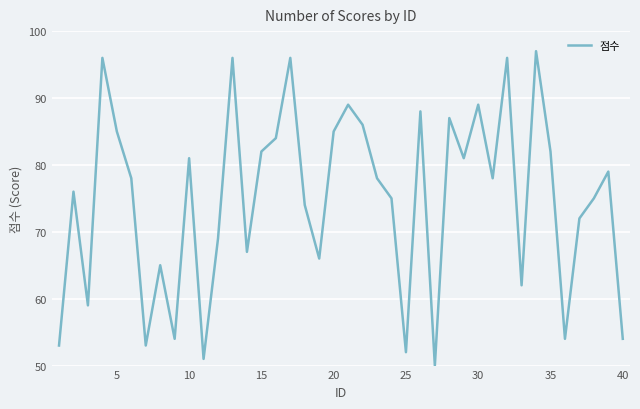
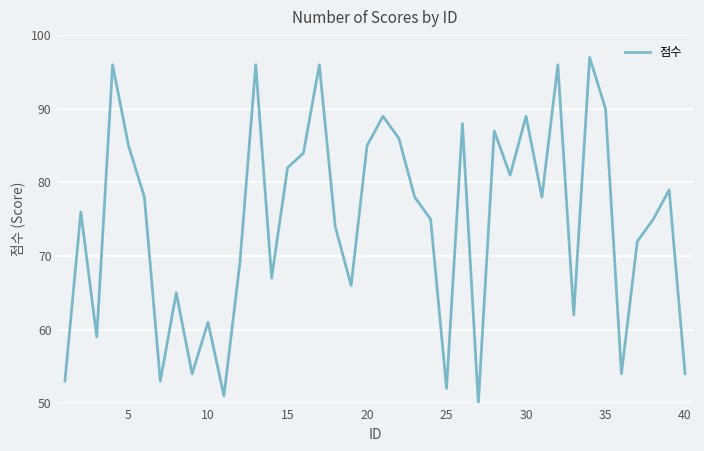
10: 81 -> 61
35: 82 -> 90
